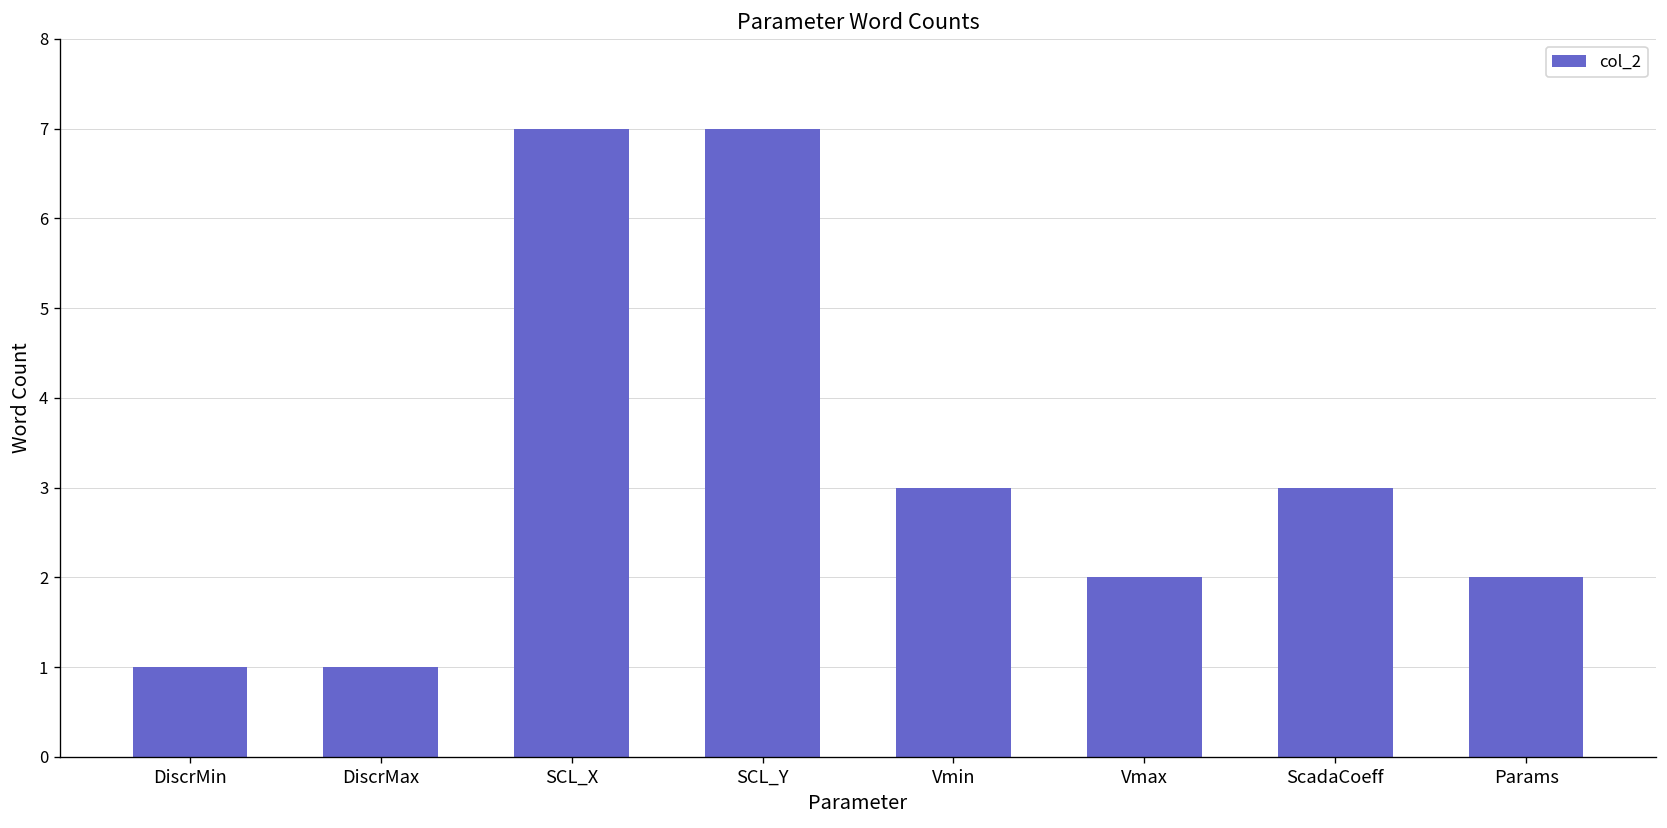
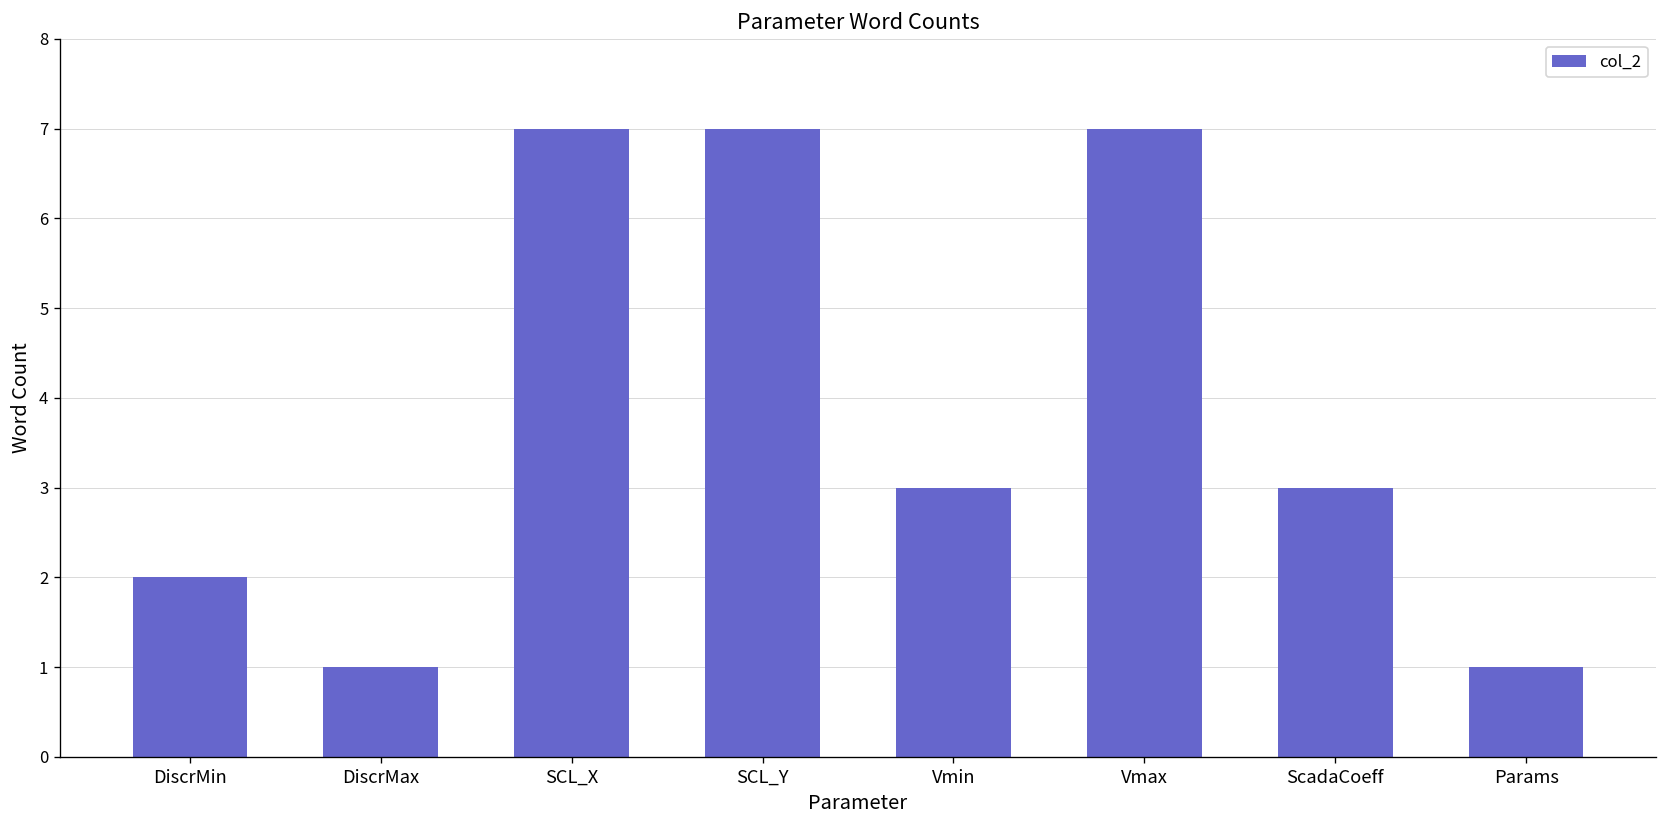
DiscrMin: 1 -> 2
Vmax: 2 -> 7
Params: 2 -> 1
